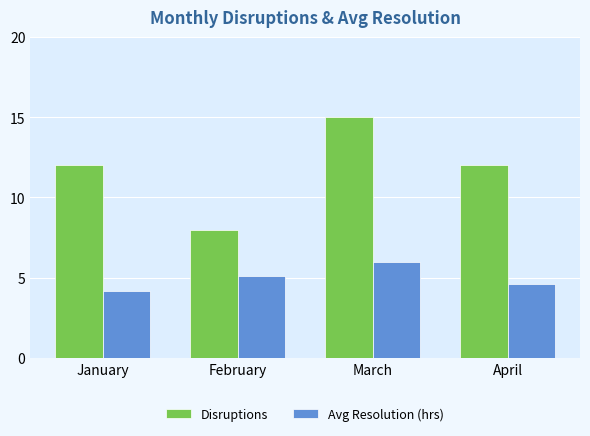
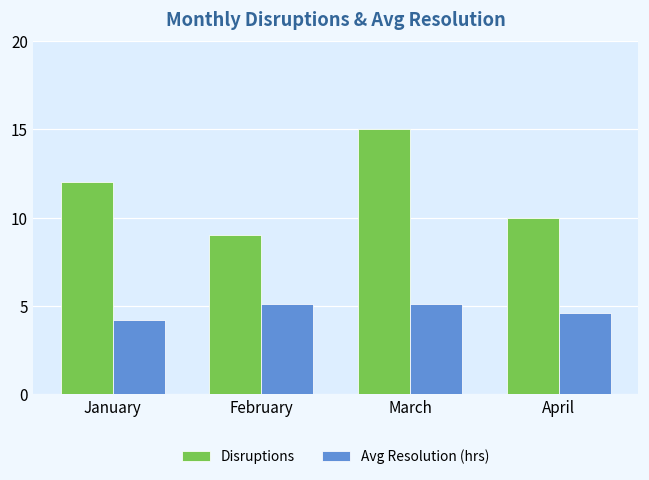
Disruptions, February: 8 -> 9
Avg Resolution (hrs), March: 6.0 -> 5.1
Disruptions, April: 12 -> 10
